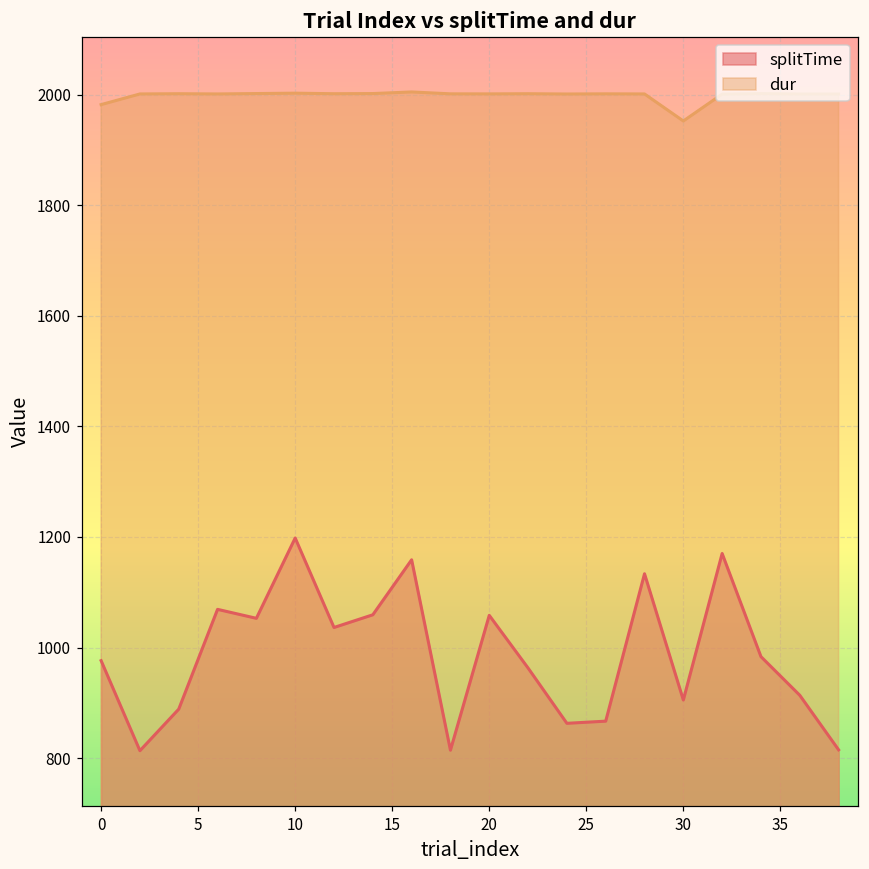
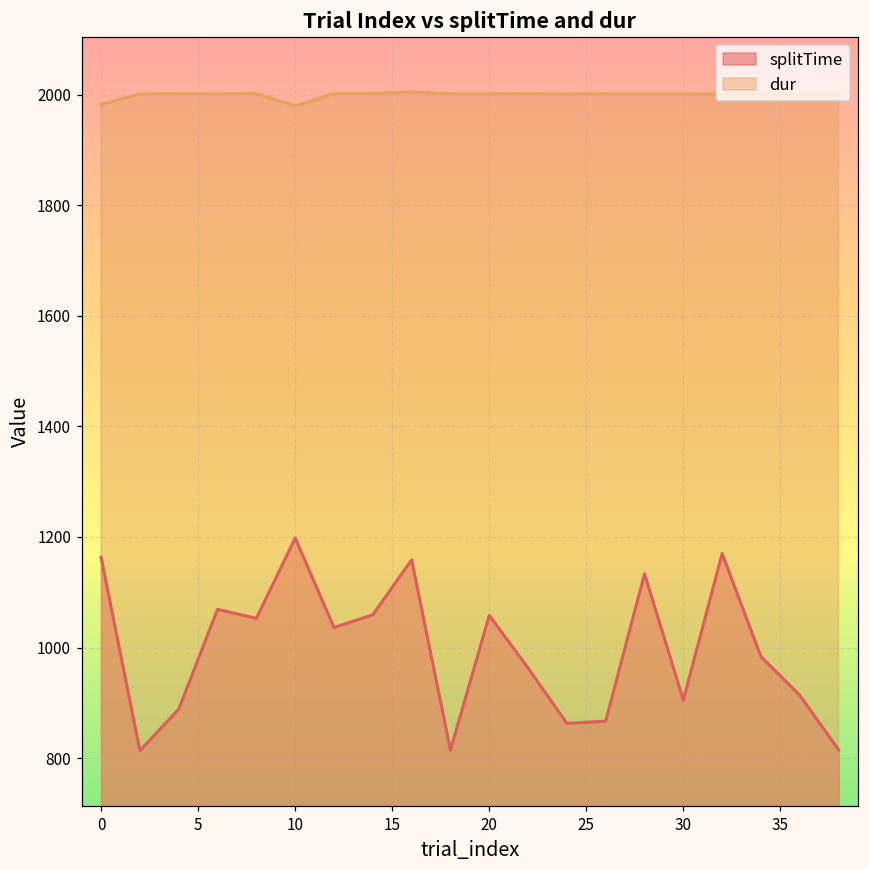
splitTime, 0: 980 -> 1160
dur, 10: 2000 -> 1980
dur, 30: 1950 -> 2000
